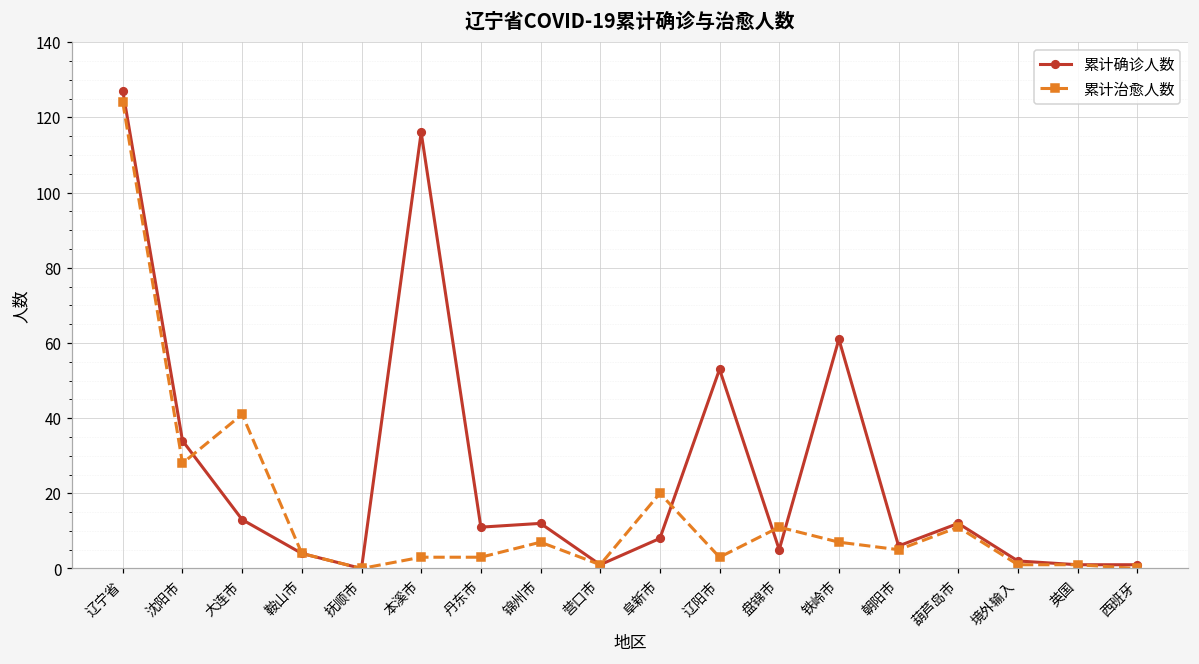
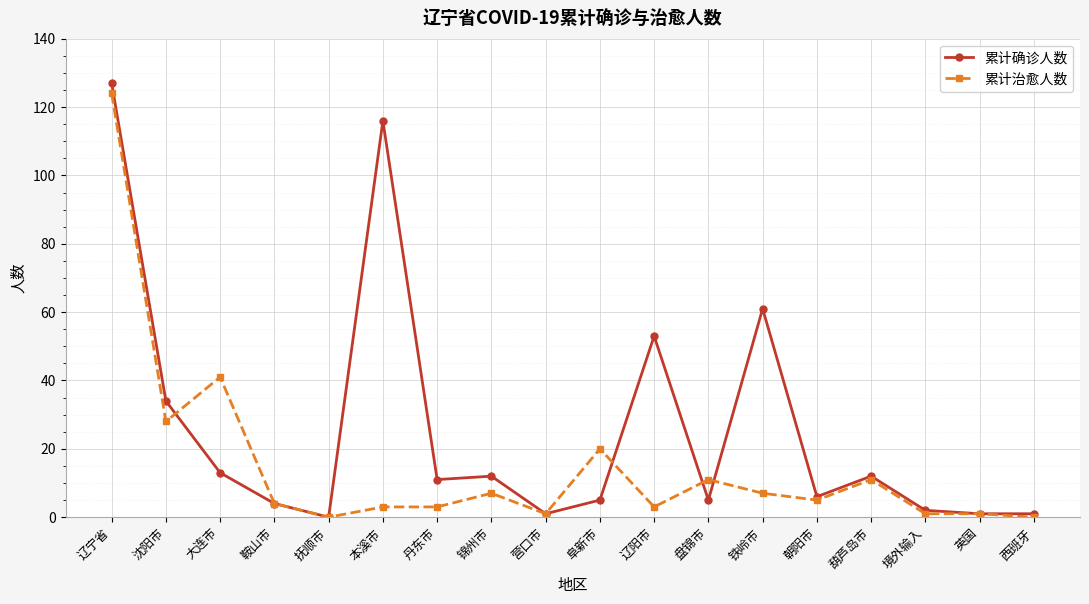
累计确诊人数, 阜新市: 8 -> 5
